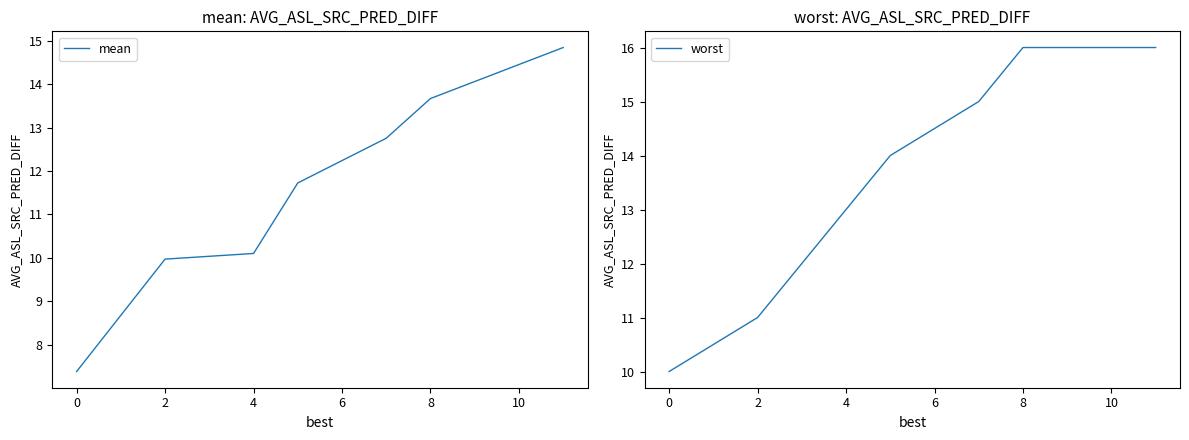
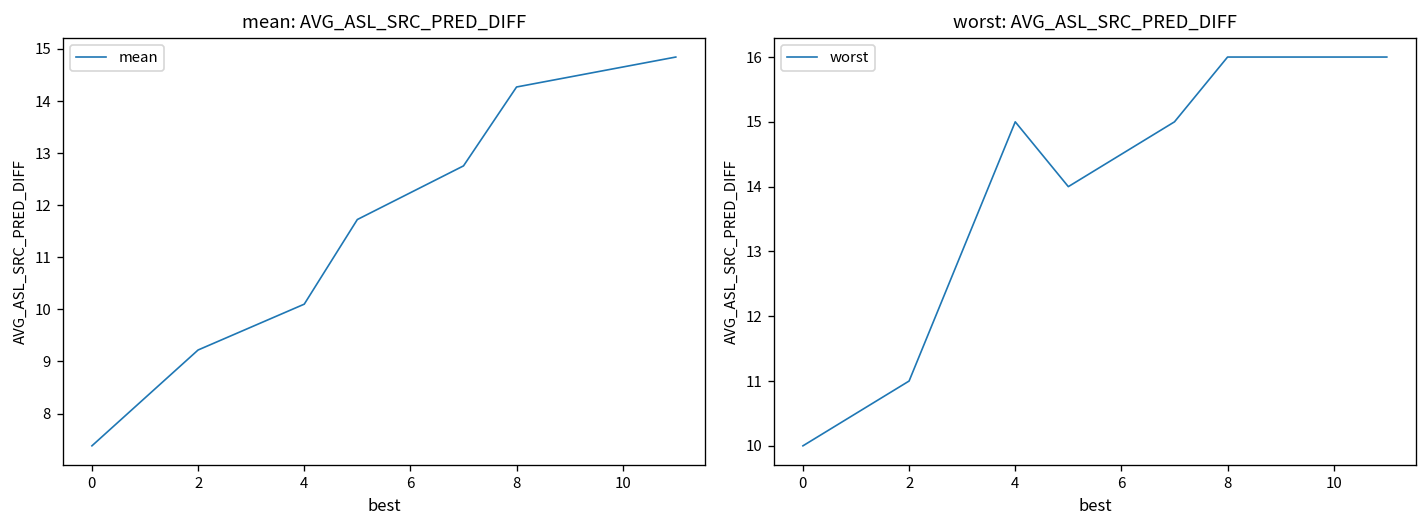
mean: AVG_ASL_SRC_PRED_DIFF, 2: 10.0 -> 9.2
mean: AVG_ASL_SRC_PRED_DIFF, 8: 13.7 -> 14.3
worst: AVG_ASL_SRC_PRED_DIFF, 4: 13 -> 15
